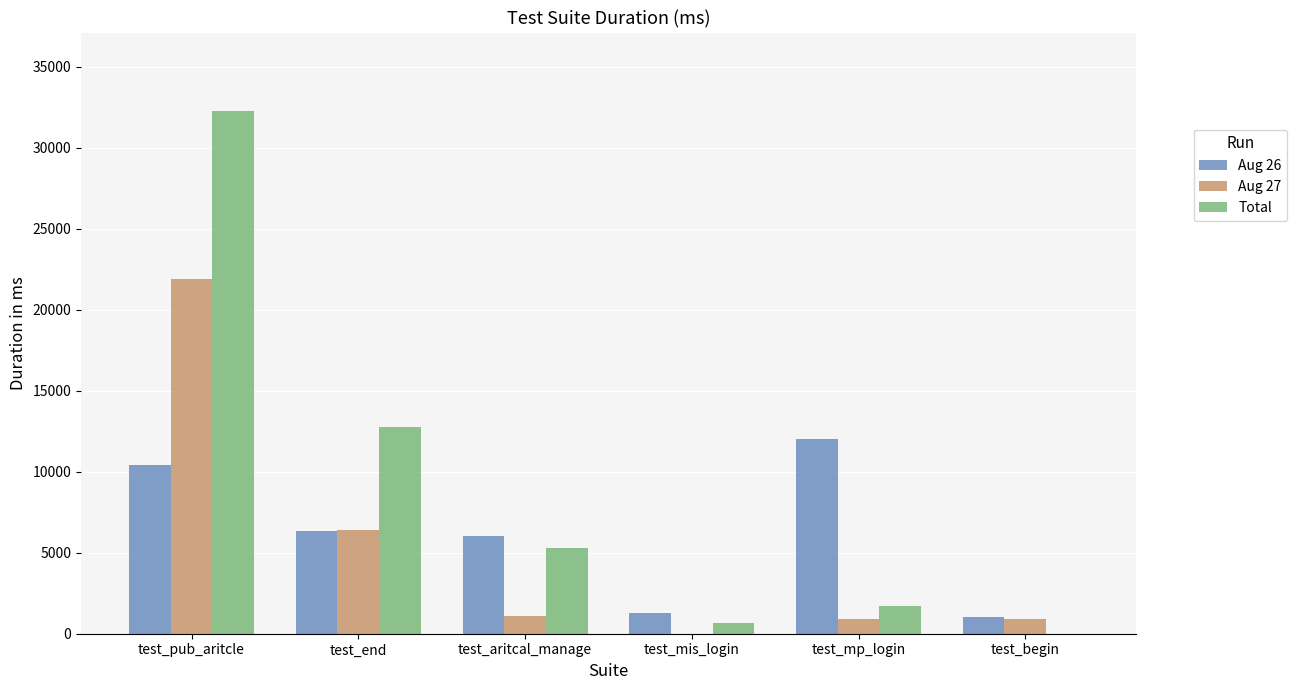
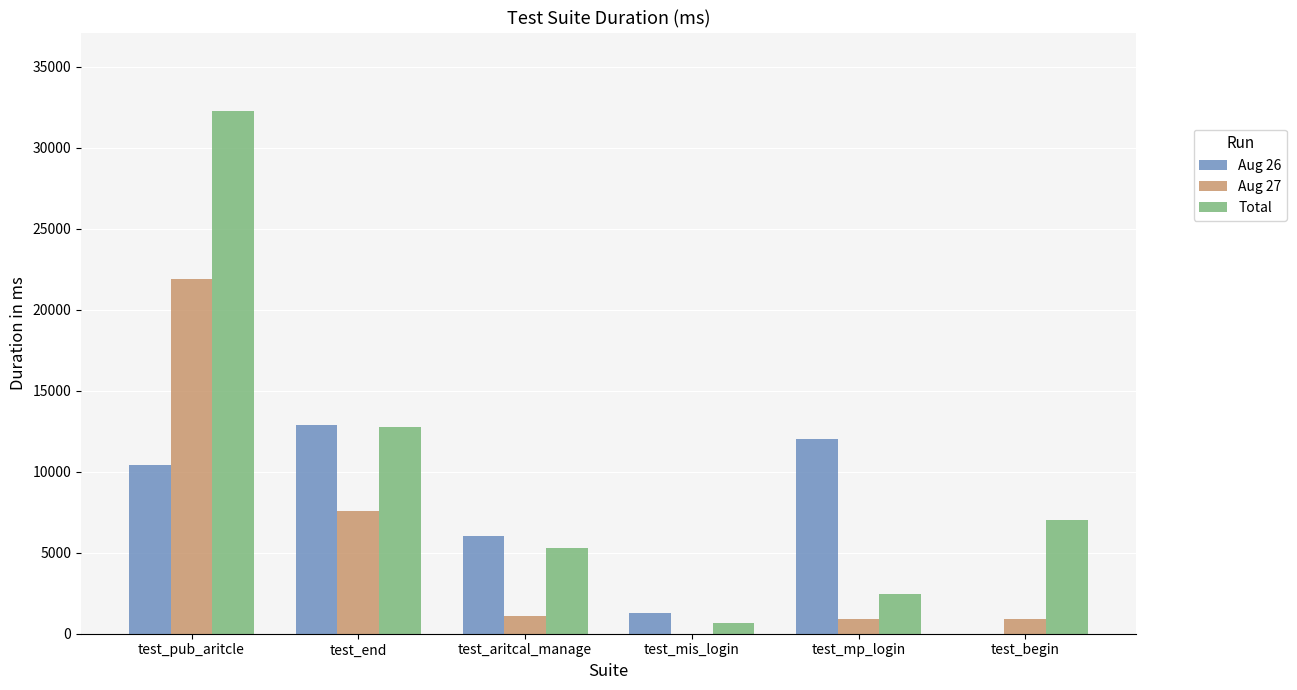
Aug 26, test_end: 6400 -> 12900
Aug 27, test_end: 6400 -> 7600
Total, test_mp_login: 1700 -> 2500
Aug 26, test_begin: 1000 -> 0
Total, test_begin: 0 -> 7000
